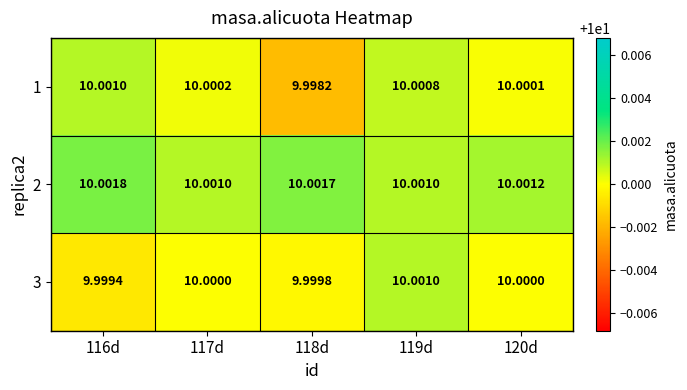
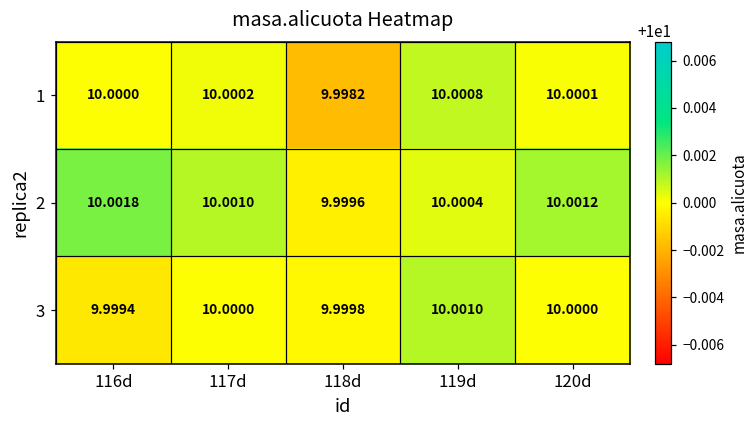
1, 116d: 10.0010 -> 10.0000
2, 118d: 10.0017 -> 9.9996
2, 119d: 10.0010 -> 10.0004
